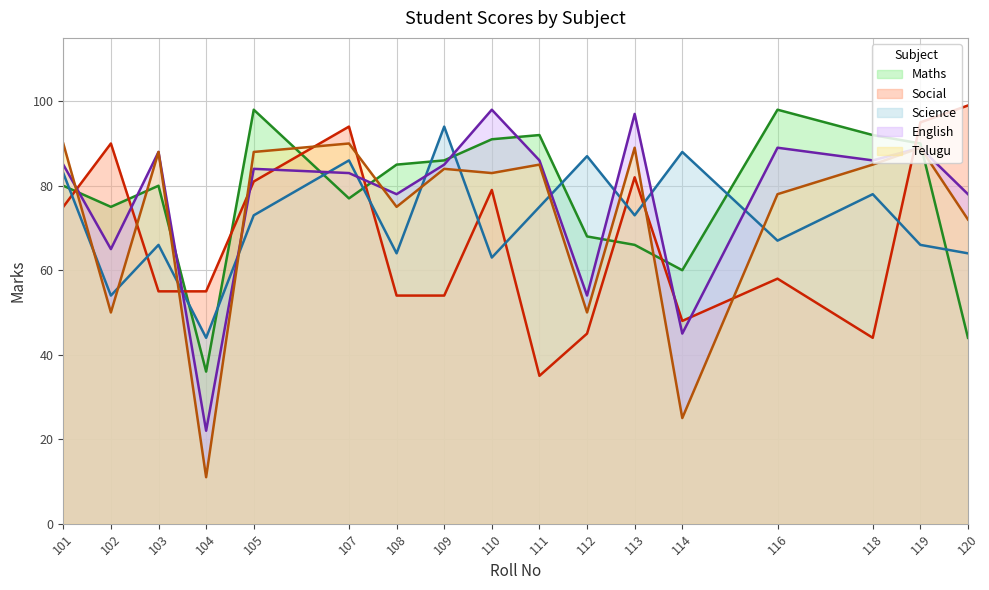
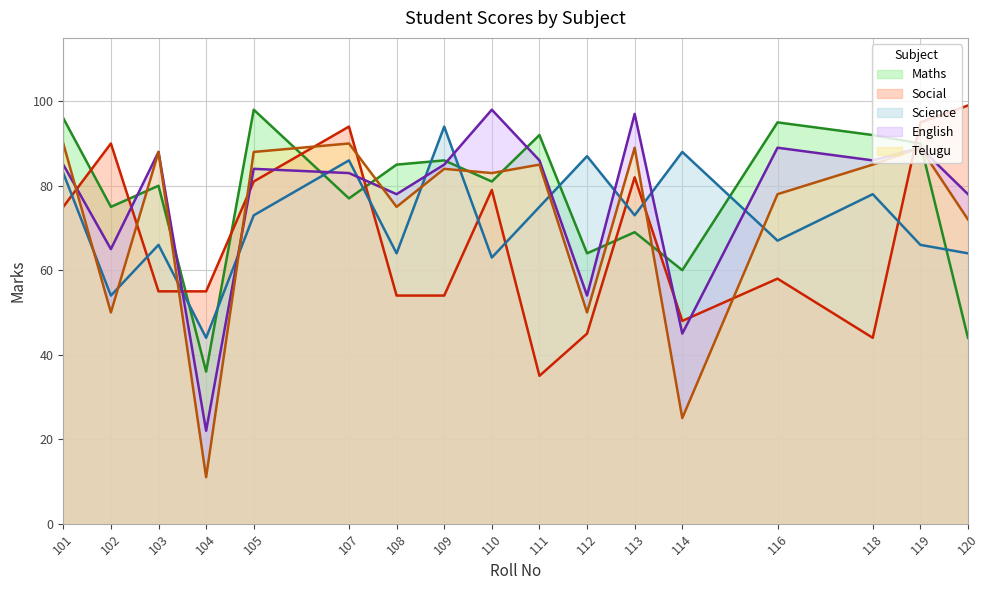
Maths, 101: 80 -> 96
Maths, 110: 91 -> 81
Maths, 112: 68 -> 64
Maths, 113: 66 -> 69
Maths, 116: 98 -> 95
